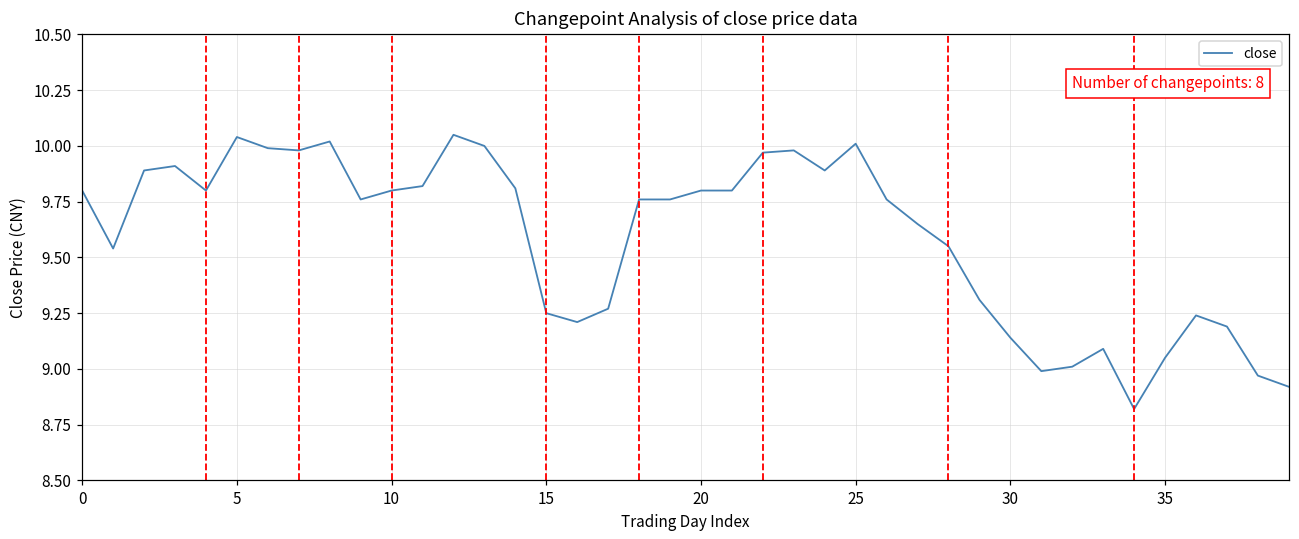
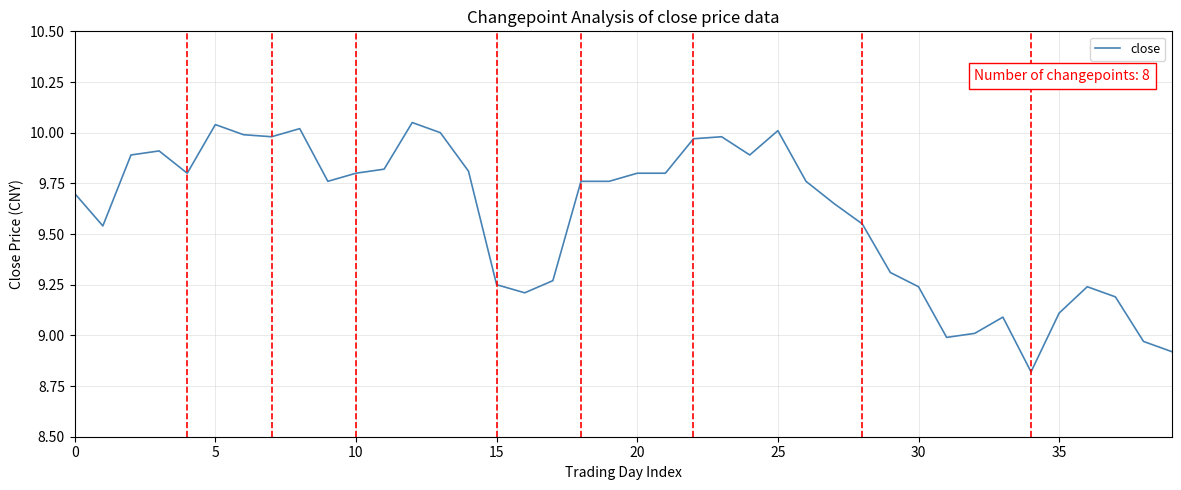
0: 9.8 -> 9.7
30: 9.14 -> 9.24
35: 9.05 -> 9.11
